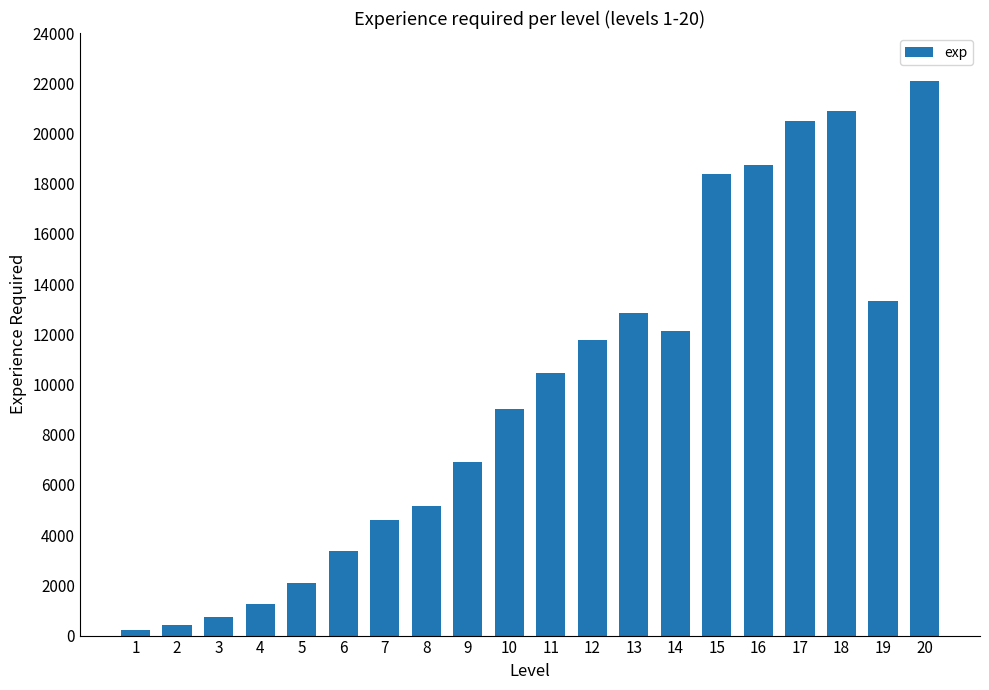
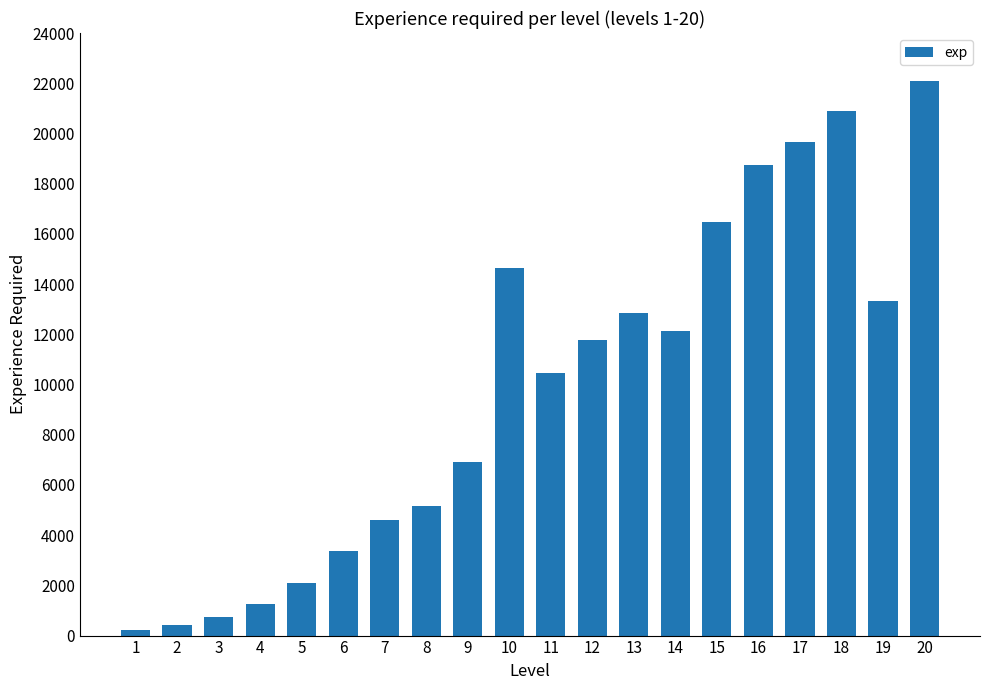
10: 9000 -> 14600
15: 18400 -> 16500
17: 20500 -> 19700
